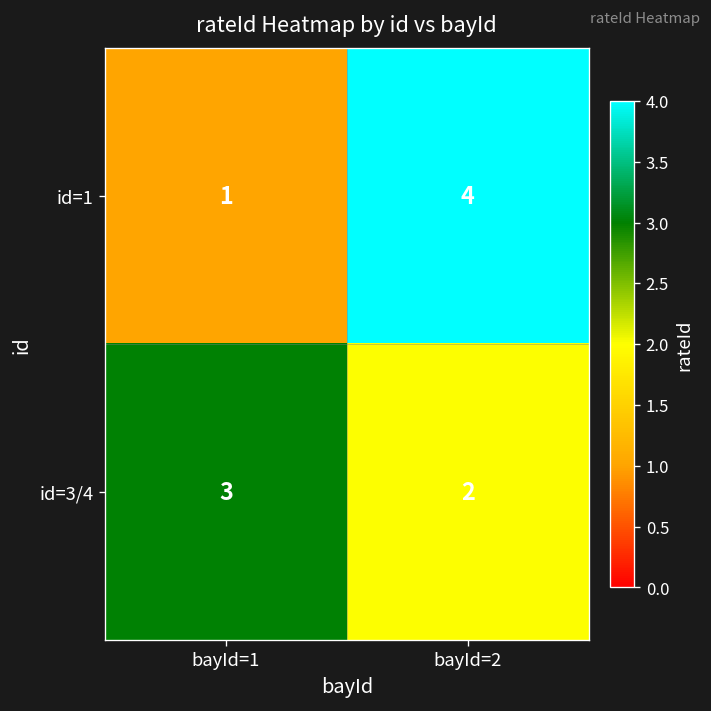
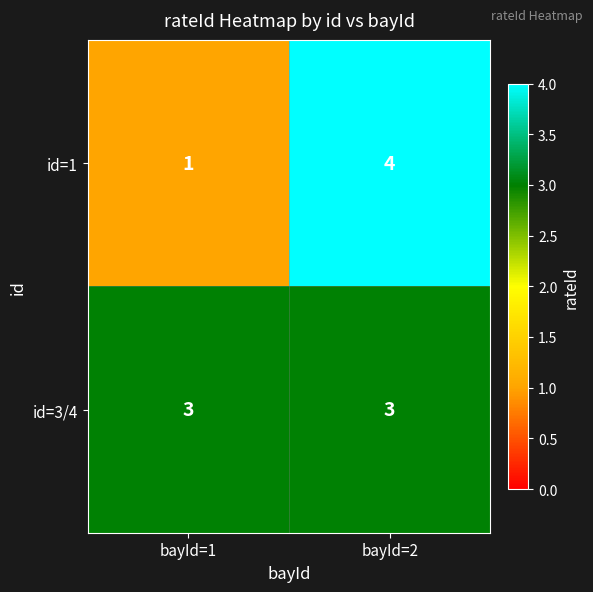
id=3/4, bayId=2: 2 -> 3
